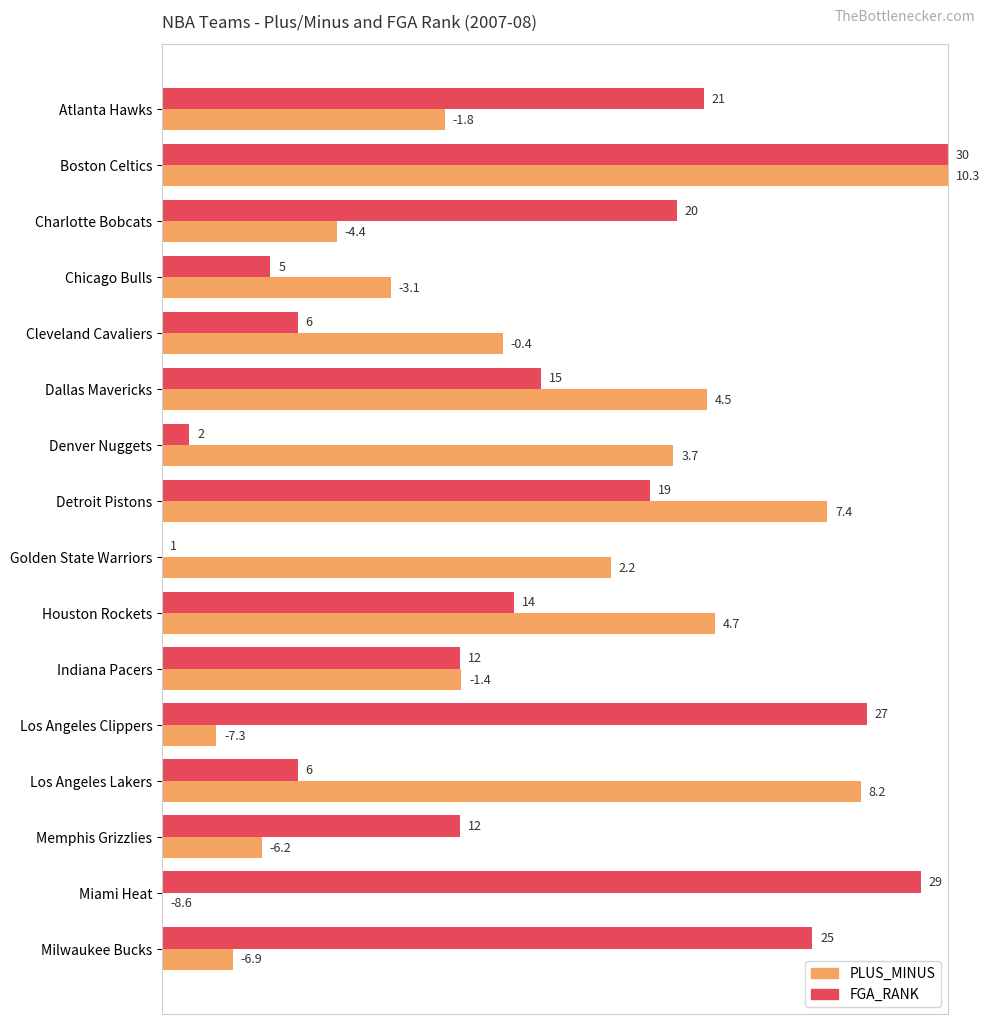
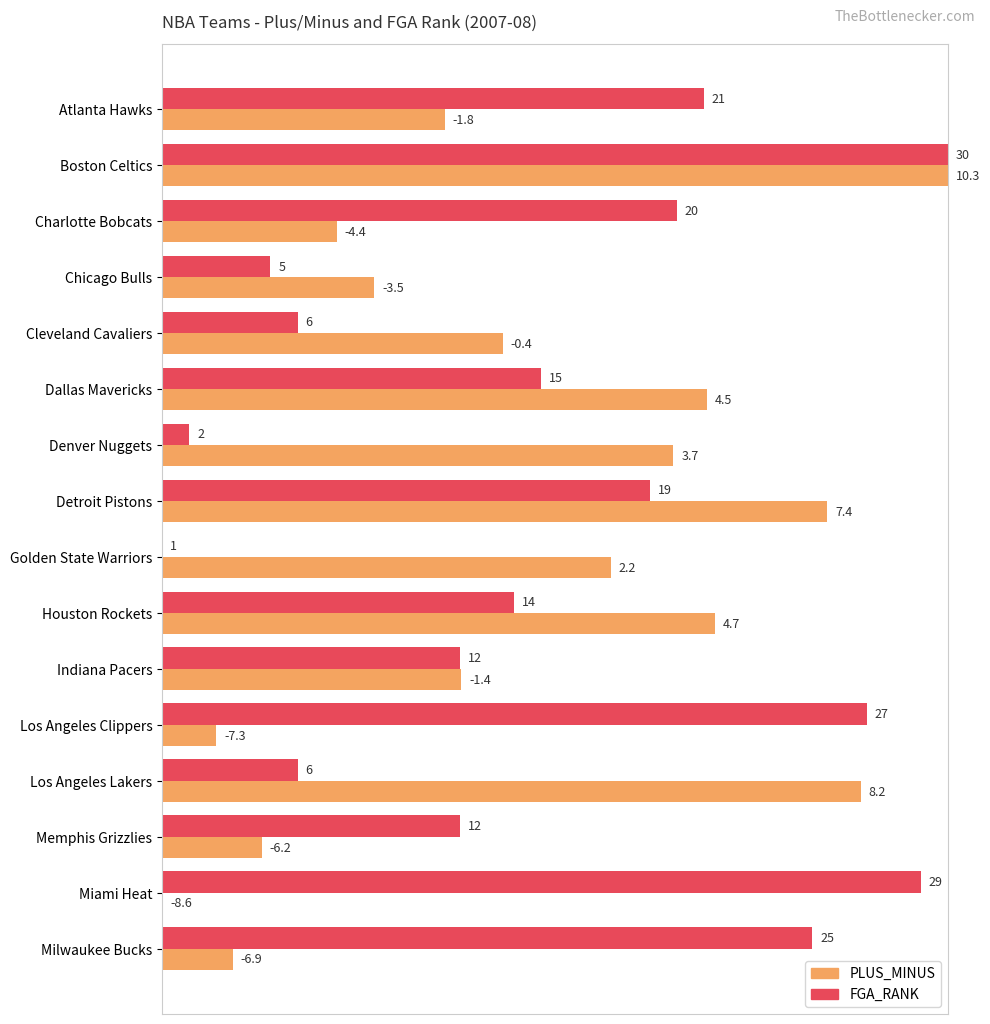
PLUS_MINUS, Chicago Bulls: -3.1 -> -3.5
